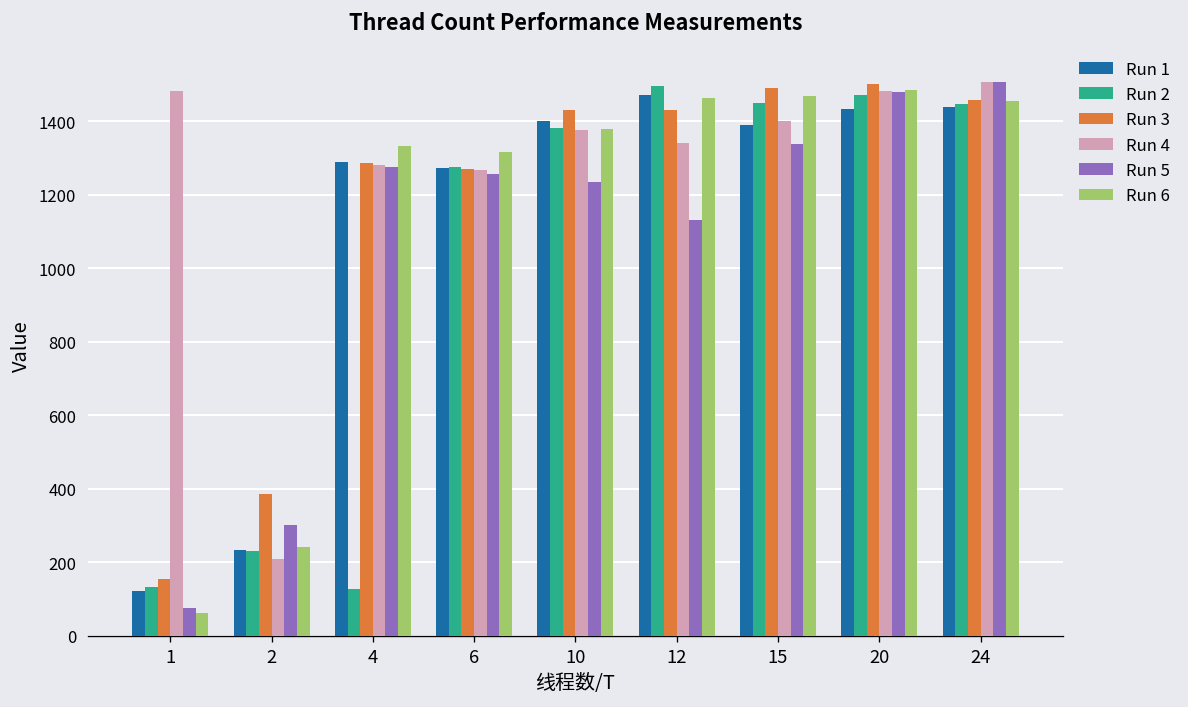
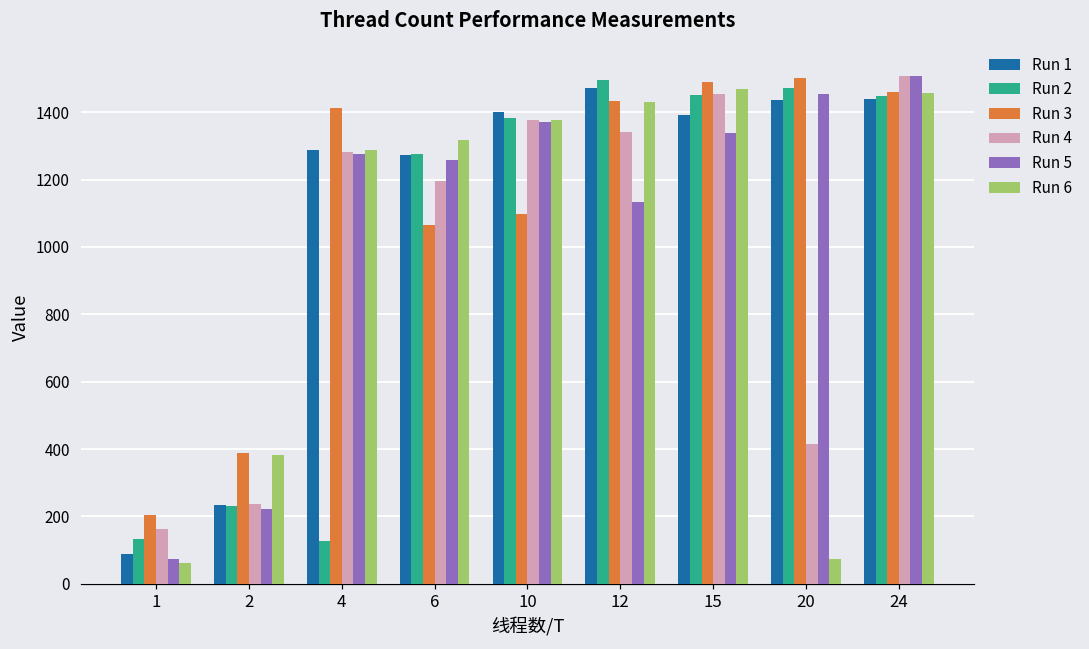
Run 1, 1: 120 -> 90
Run 3, 1: 160 -> 200
Run 4, 1: 1480 -> 160
Run 4, 2: 210 -> 240
Run 5, 2: 300 -> 220
Run 6, 2: 240 -> 380
Run 3, 4: 1290 -> 1410
Run 6, 4: 1330 -> 1290
Run 3, 6: 1270 -> 1070
Run 4, 6: 1270 -> 1200
Run 3, 10: 1430 -> 1100
Run 5, 10: 1230 -> 1370
Run 6, 12: 1460 -> 1430
Run 4, 15: 1400 -> 1450
Run 4, 20: 1480 -> 420
Run 5, 20: 1480 -> 1450
Run 6, 20: 1490 -> 80
